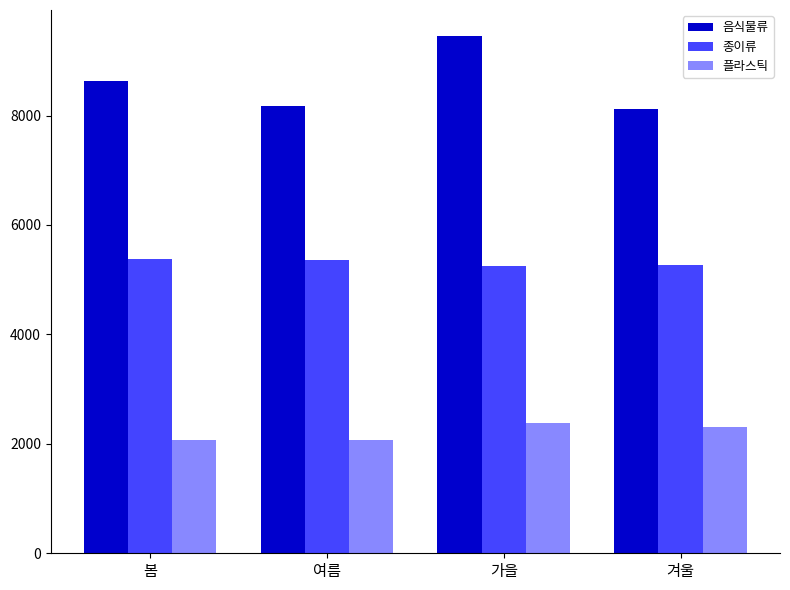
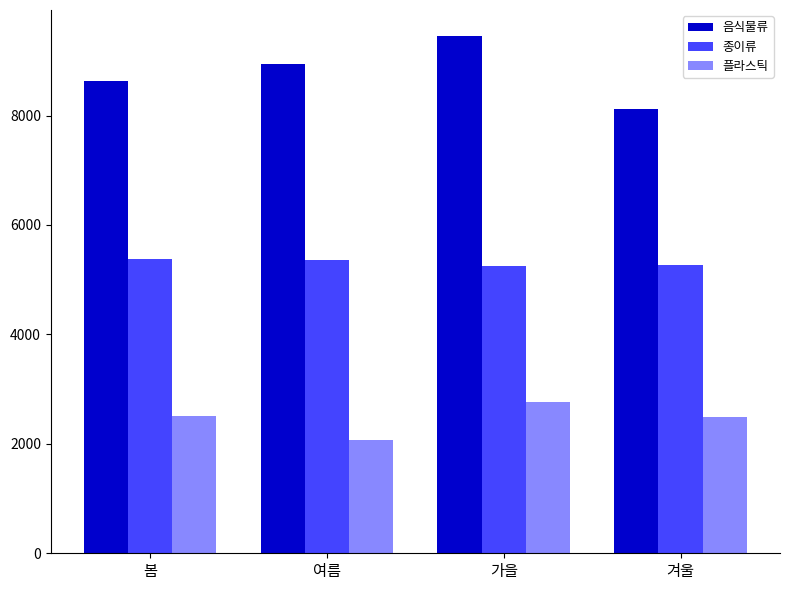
플라스틱, 봄: 2100 -> 2500
음식물류, 여름: 8200 -> 8900
플라스틱, 가을: 2400 -> 2800
플라스틱, 겨울: 2300 -> 2500
